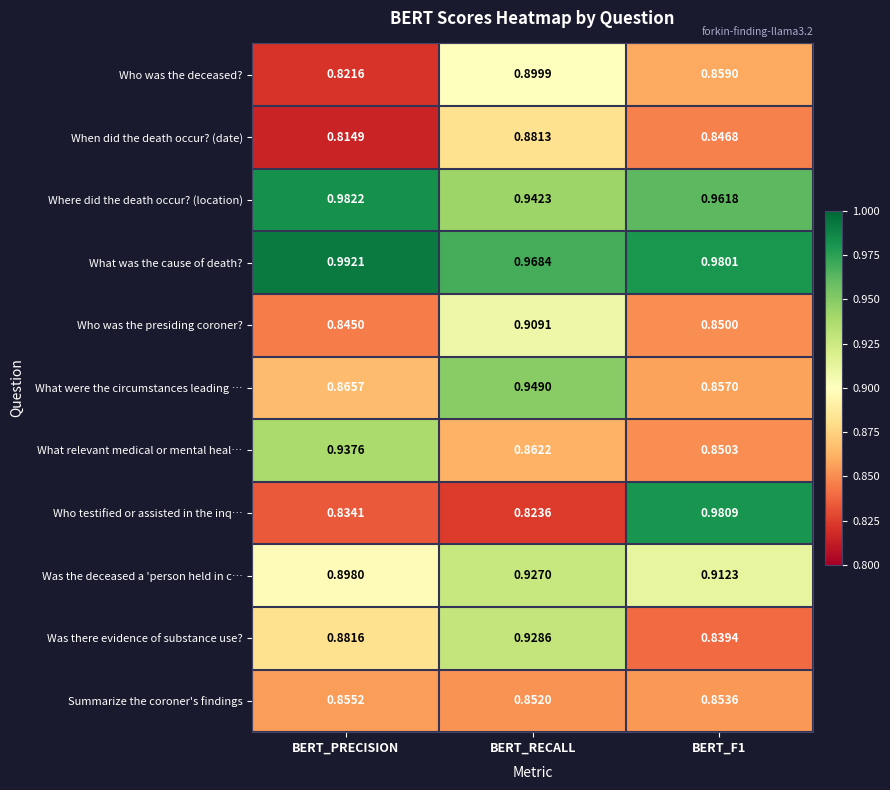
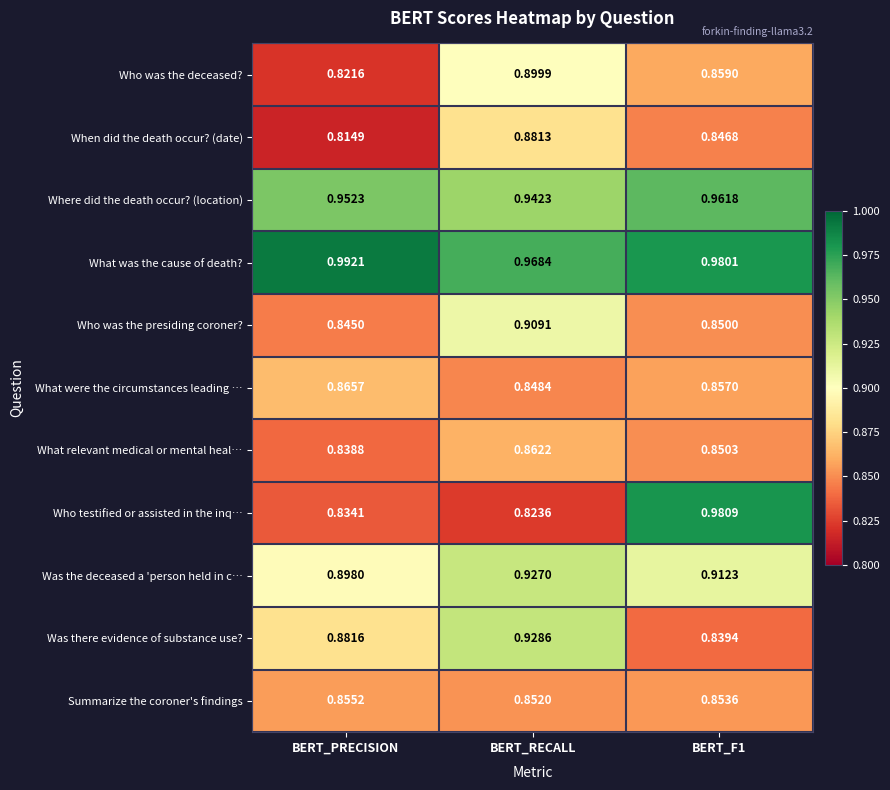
Where did the death occur? (location), BERT_PRECISION: 0.9822 -> 0.9523
What were the circumstances leading …, BERT_RECALL: 0.9490 -> 0.8484
What relevant medical or mental heal…, BERT_PRECISION: 0.9376 -> 0.8388
